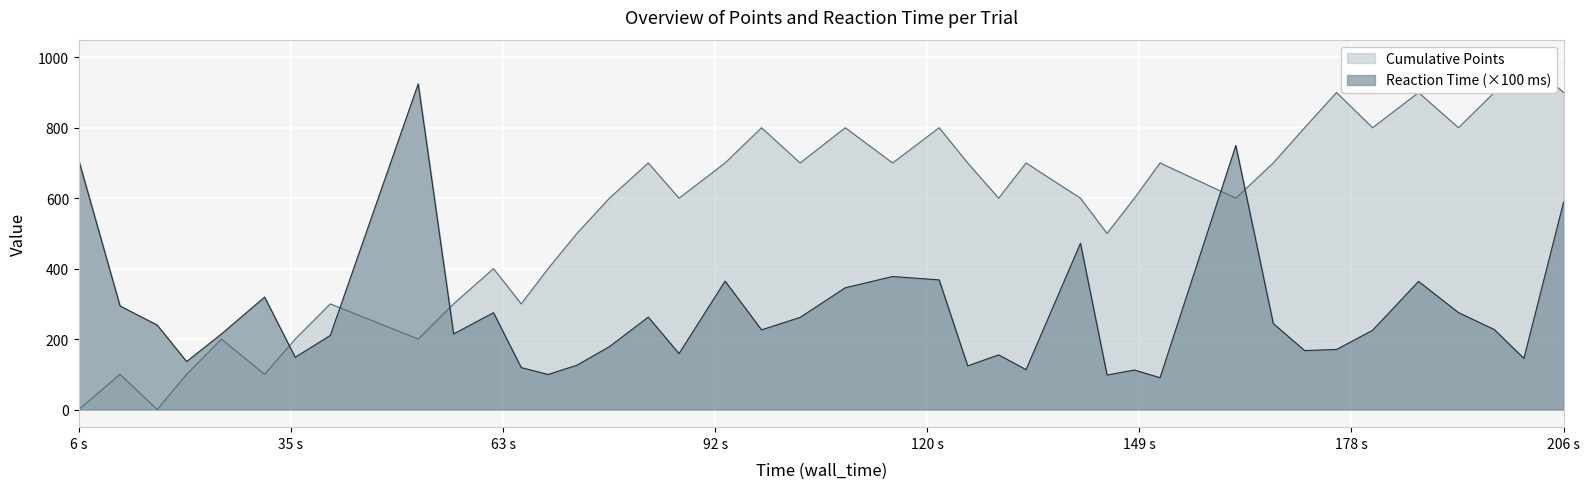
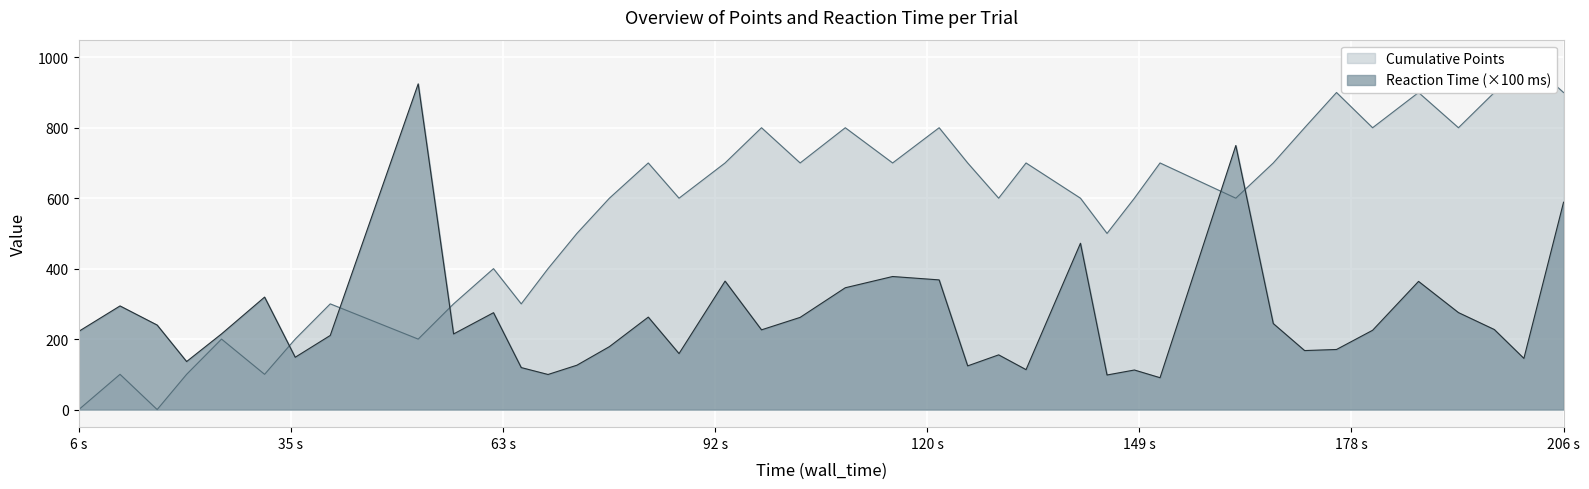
Reaction Time (×100 ms), 6 s: 710 -> 220
